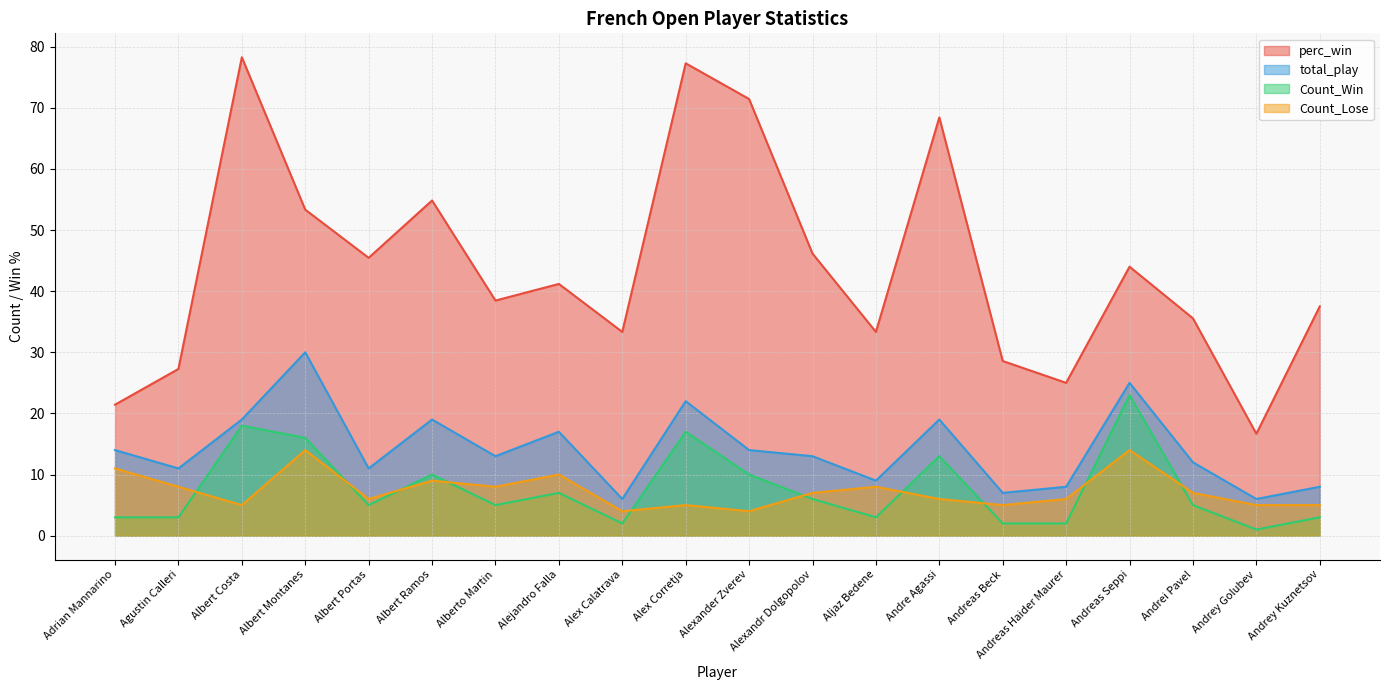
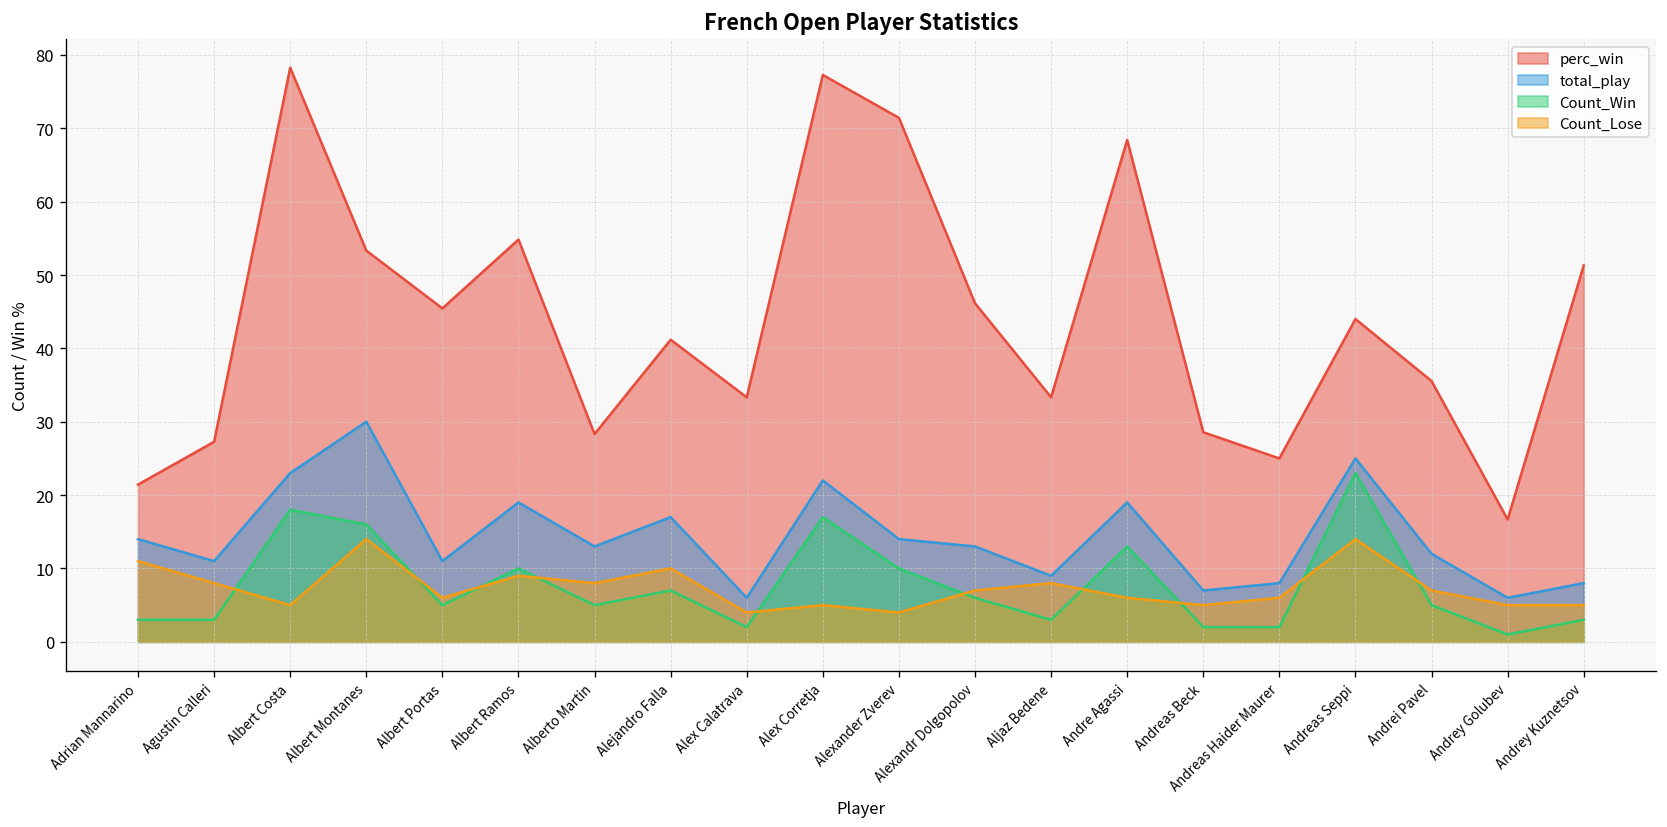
total_play, Albert Costa: 19 -> 23
perc_win, Alberto Martin: 38 -> 28
perc_win, Andrey Kuznetsov: 38 -> 51
